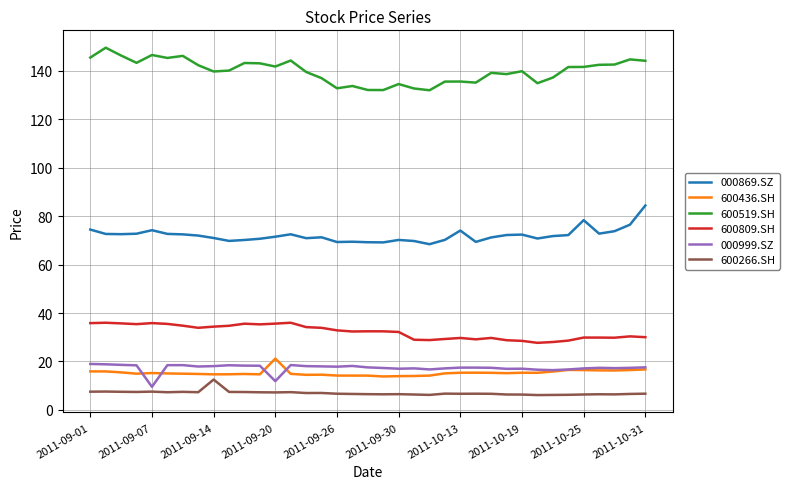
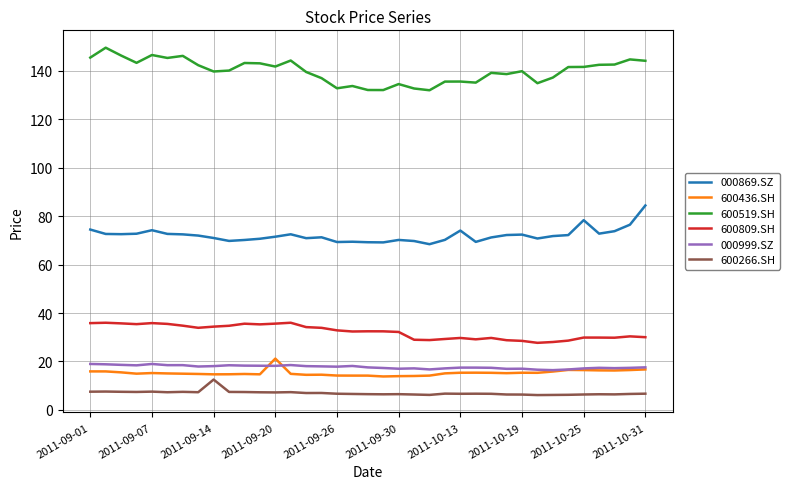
000999.SZ, 2011-09-07: 10 -> 19
000999.SZ, 2011-09-20: 12 -> 18
